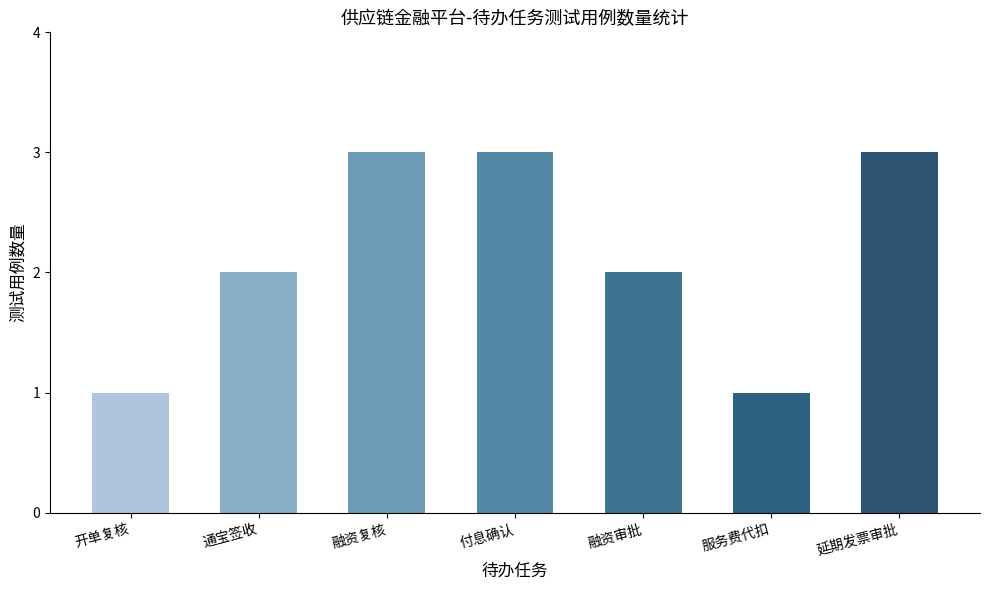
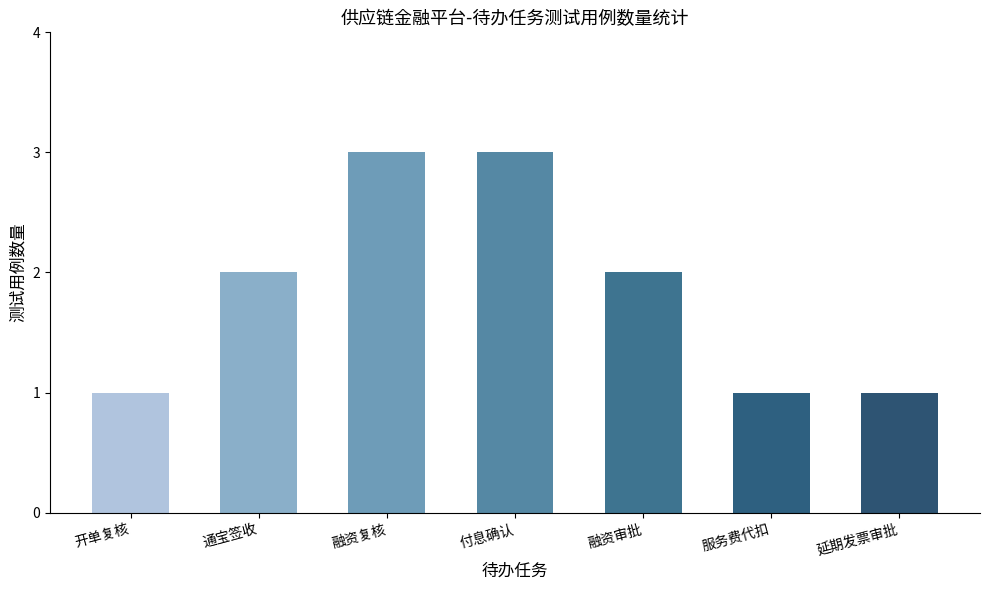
延期发票审批: 3 -> 1
